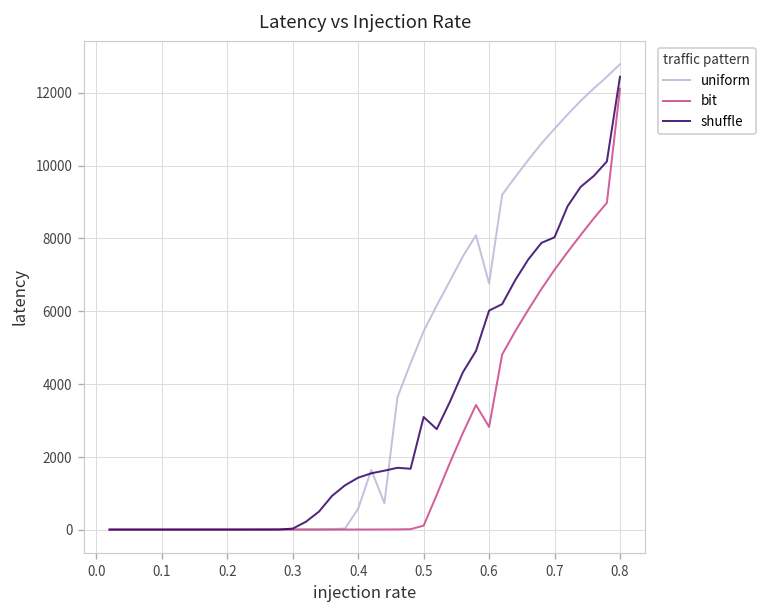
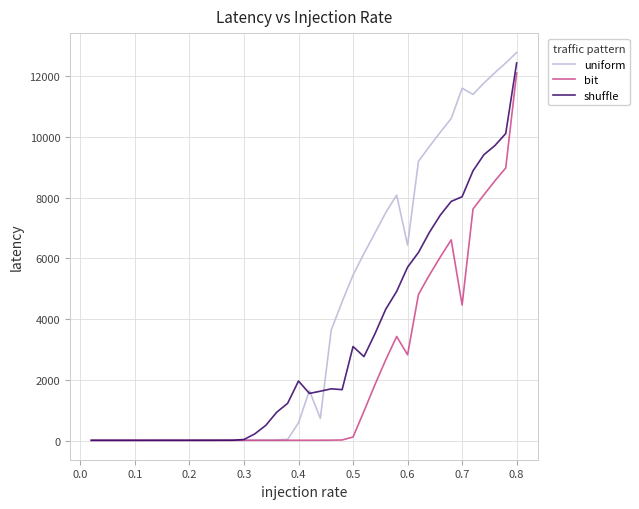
shuffle, 0.4: 1400 -> 2000
uniform, 0.6: 6800 -> 6400
shuffle, 0.6: 6000 -> 5700
uniform, 0.7: 11000 -> 11600
bit, 0.7: 7100 -> 4500
